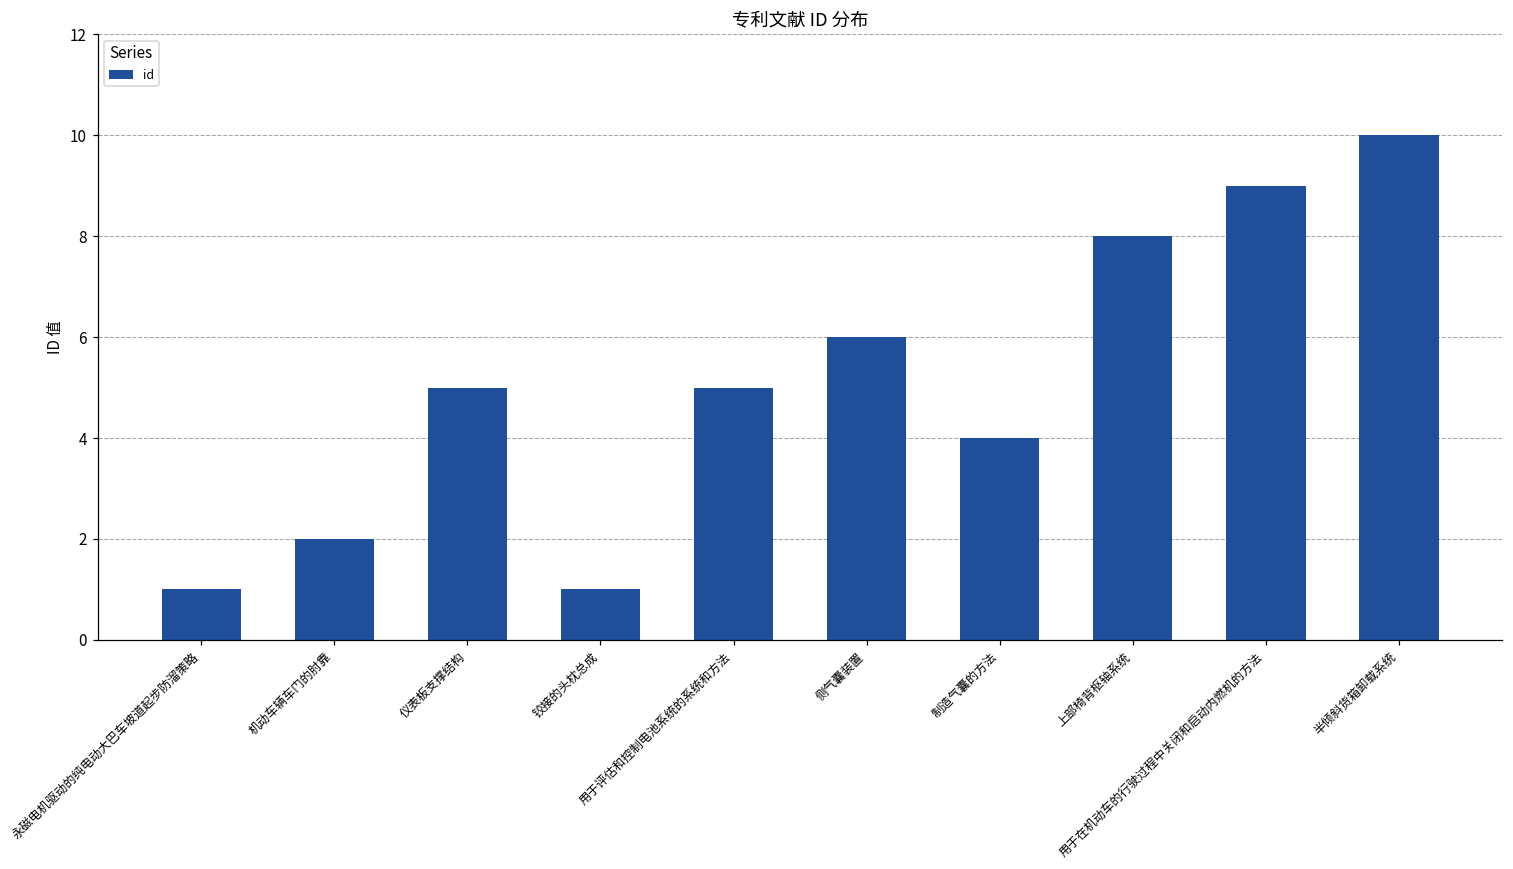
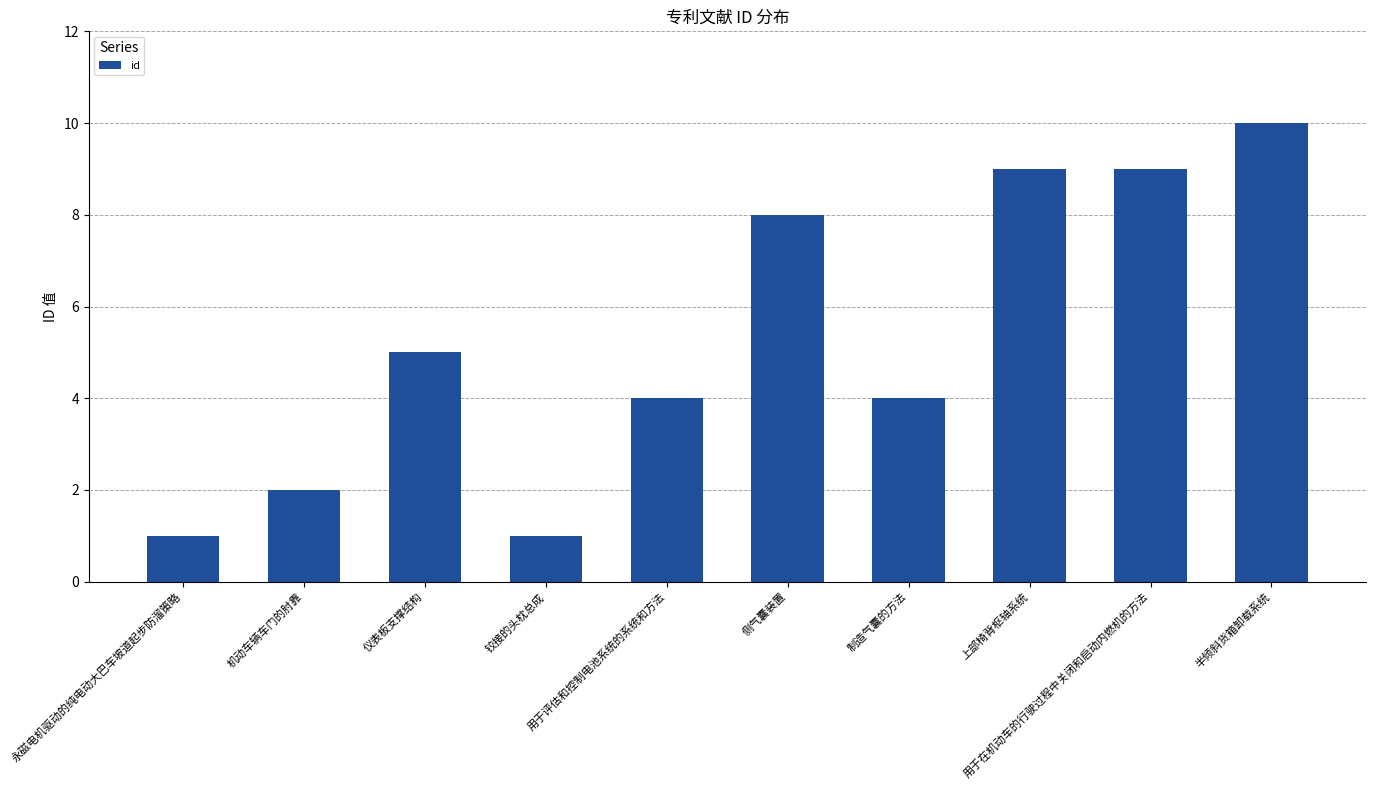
用于评估和控制电池系统的系统和方法: 5 -> 4
侧气囊装置: 6 -> 8
上部椅背枢轴系统: 8 -> 9
